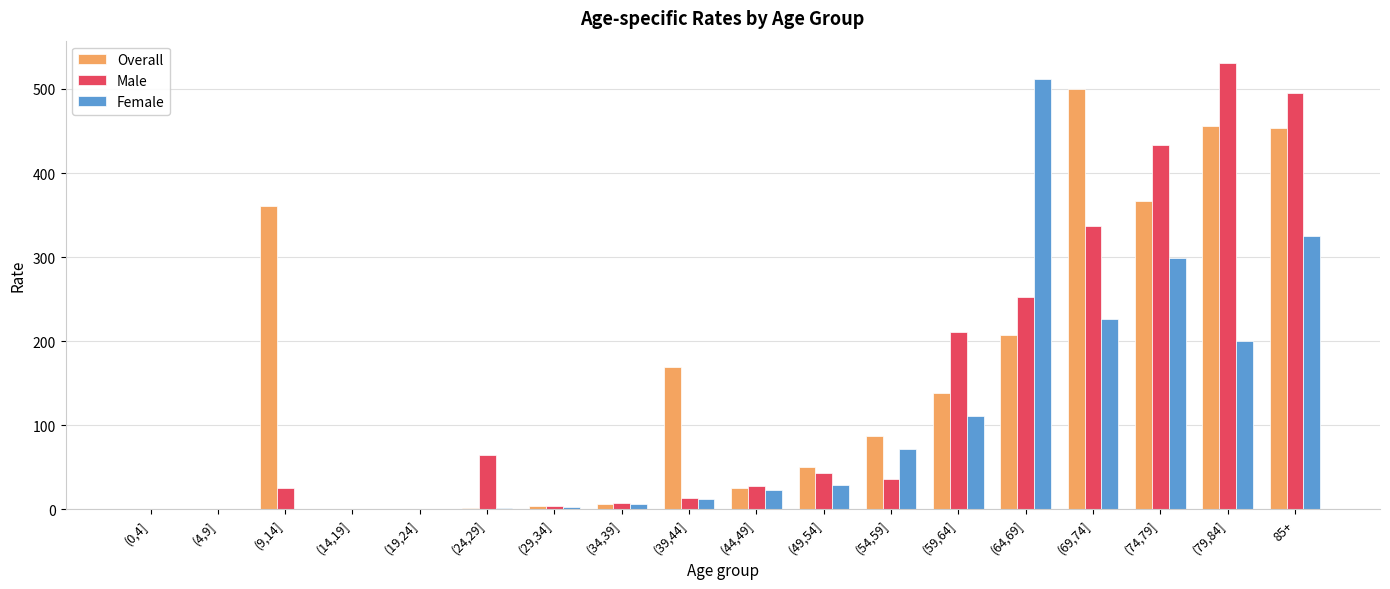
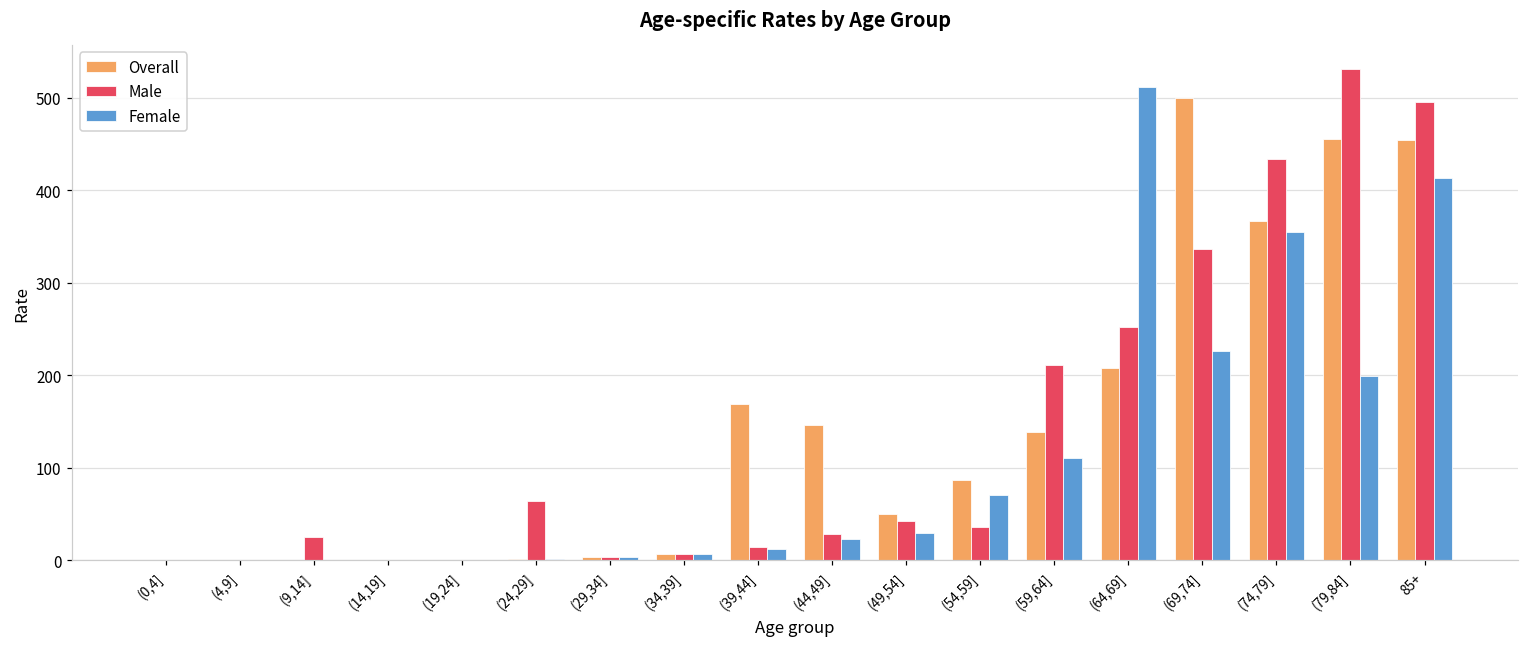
Overall, (9,14]: 360 -> 0
Overall, (44,49]: 30 -> 150
Female, (74,79]: 300 -> 350
Female, 85+: 320 -> 410
